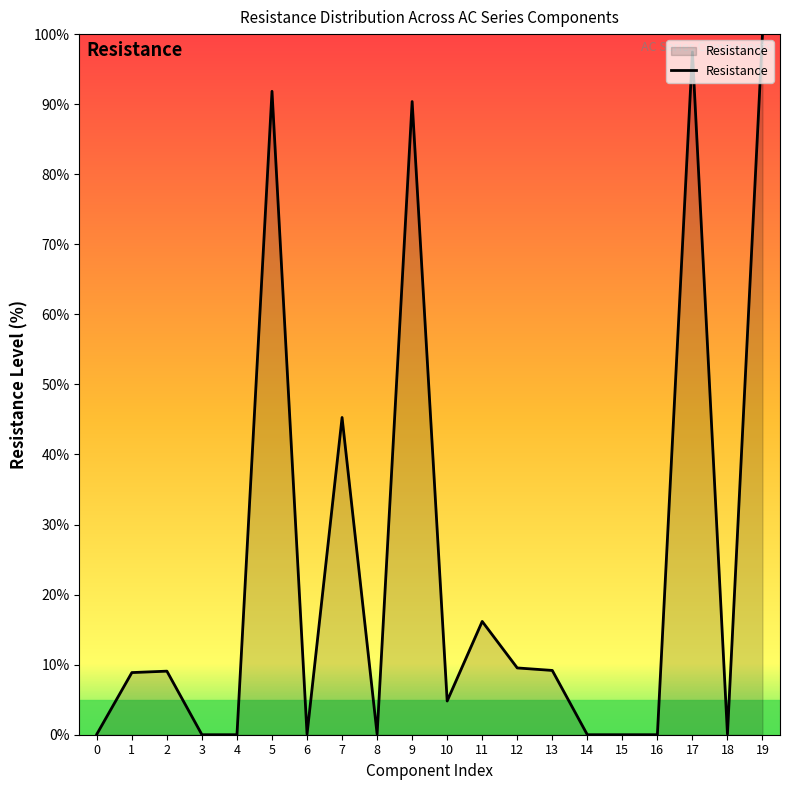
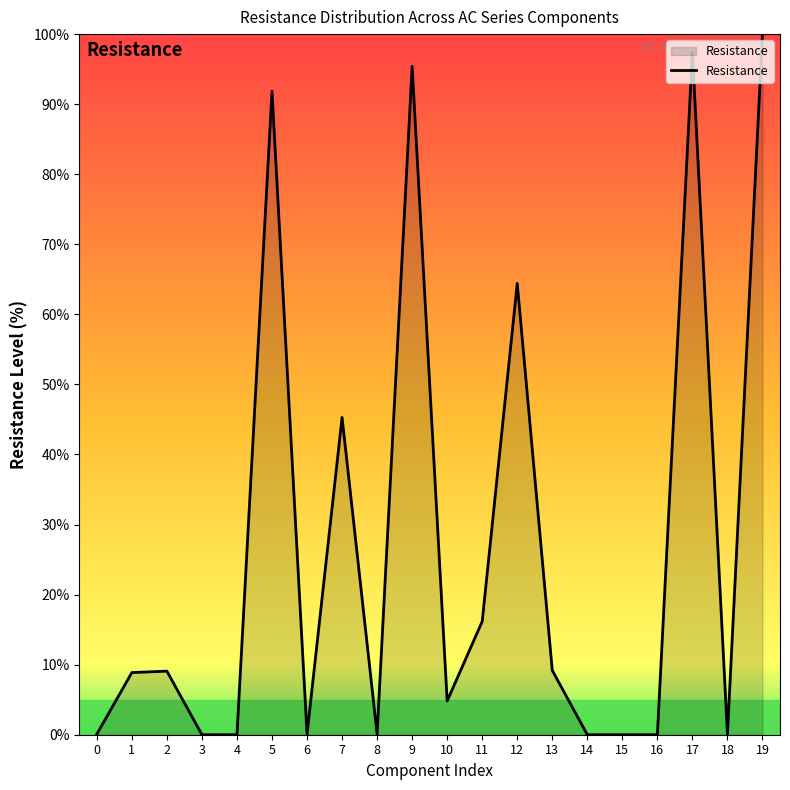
9: 90% -> 95%
12: 10% -> 64%
